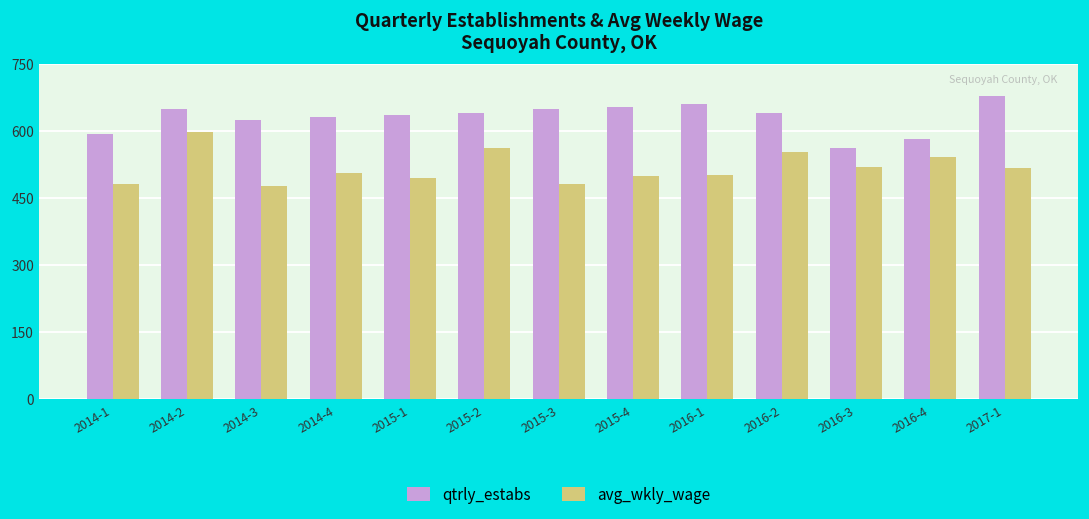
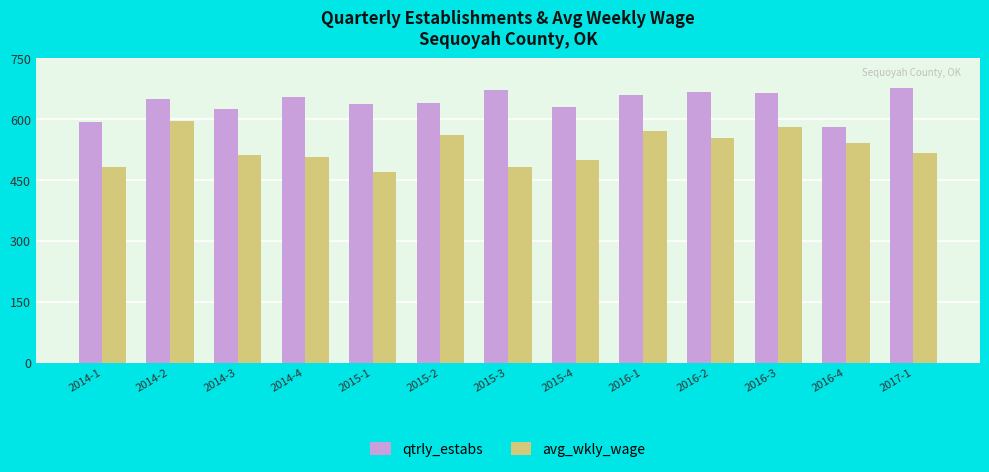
avg_wkly_wage, 2014-3: 480 -> 510
qtrly_estabs, 2014-4: 630 -> 660
avg_wkly_wage, 2015-1: 490 -> 470
qtrly_estabs, 2015-3: 650 -> 670
qtrly_estabs, 2015-4: 650 -> 630
avg_wkly_wage, 2016-1: 500 -> 570
qtrly_estabs, 2016-2: 640 -> 670
qtrly_estabs, 2016-3: 560 -> 660
avg_wkly_wage, 2016-3: 520 -> 580
